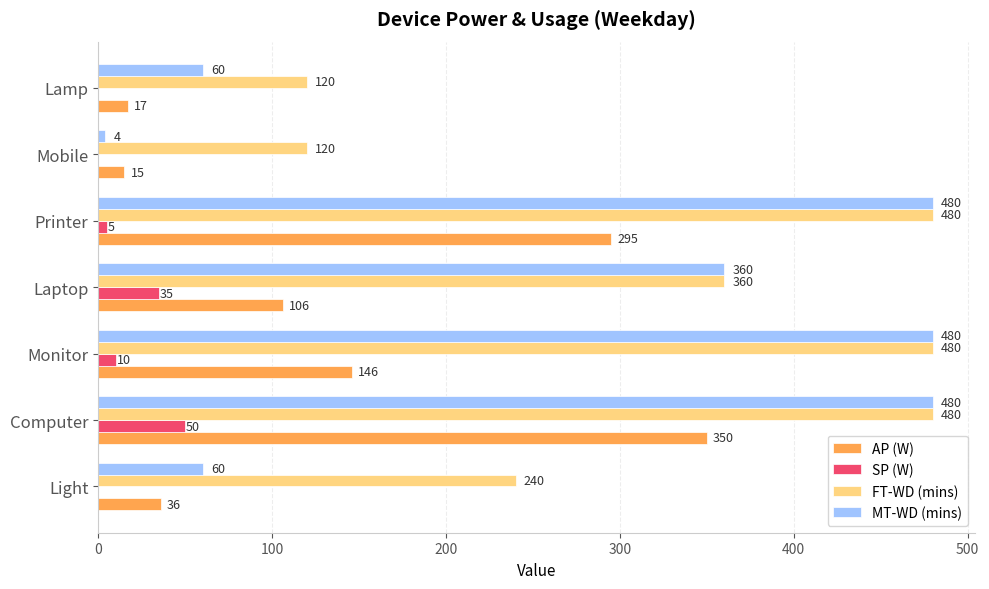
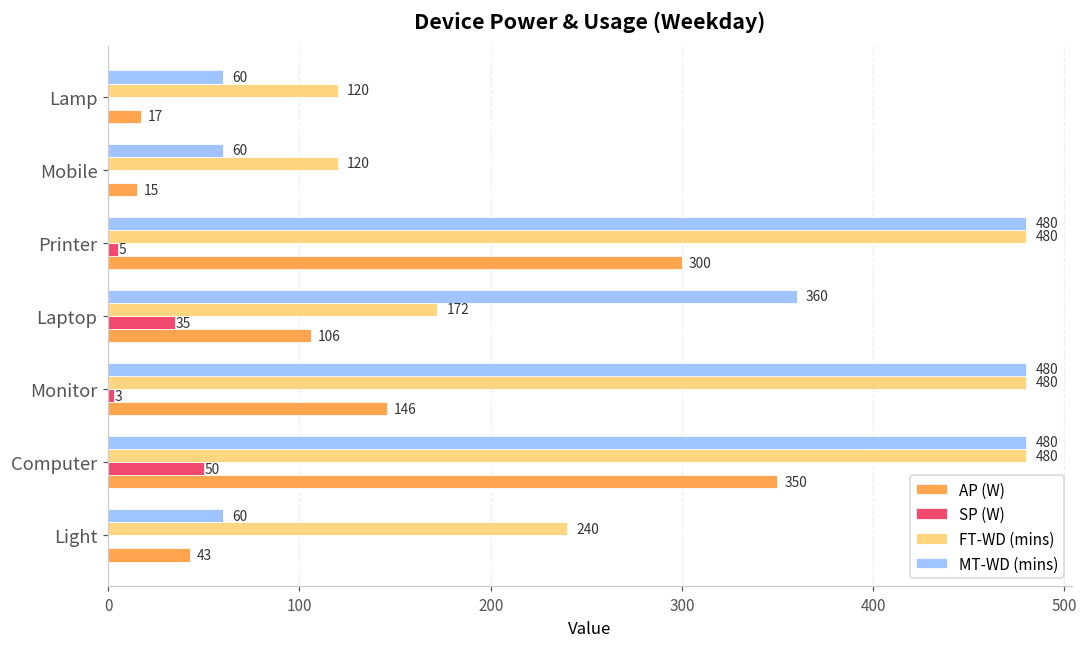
MT-WD (mins), Mobile: 4 -> 60
AP (W), Printer: 295 -> 300
FT-WD (mins), Laptop: 360 -> 172
SP (W), Monitor: 10 -> 3
AP (W), Light: 36 -> 43
